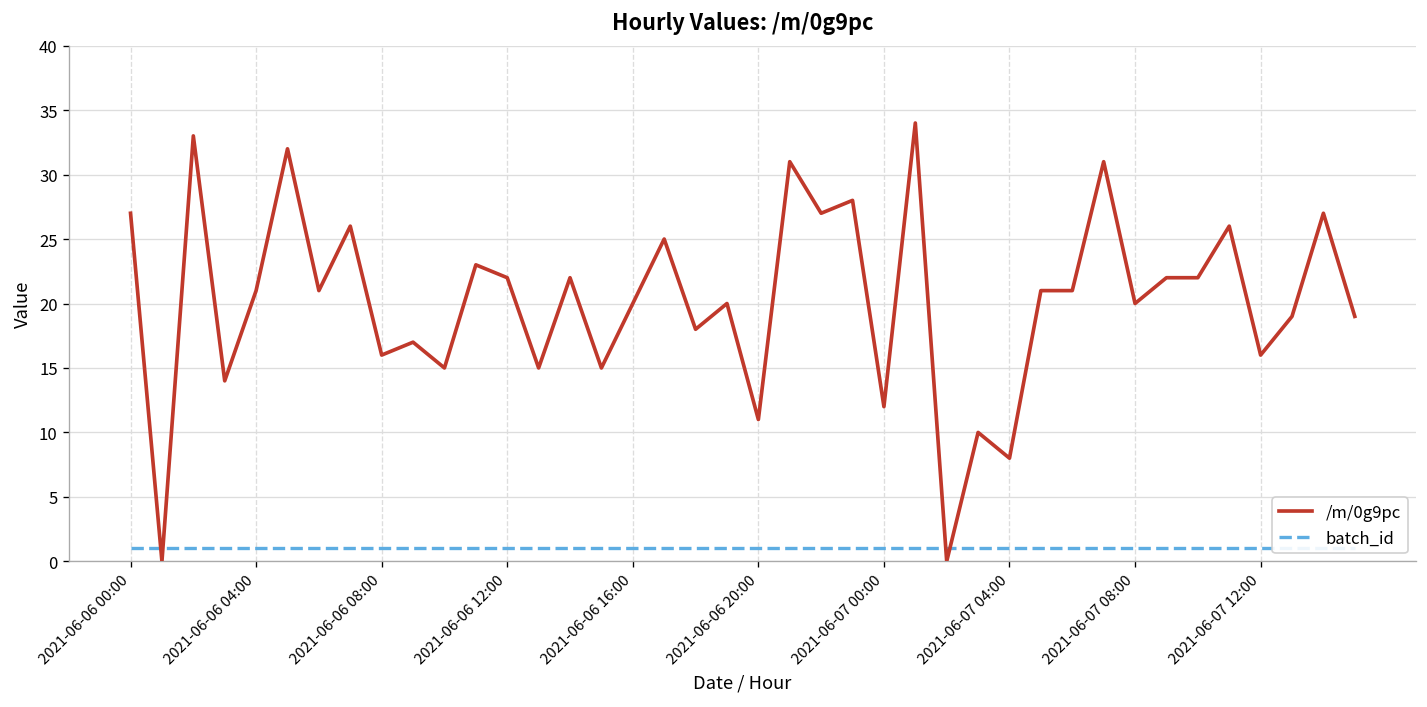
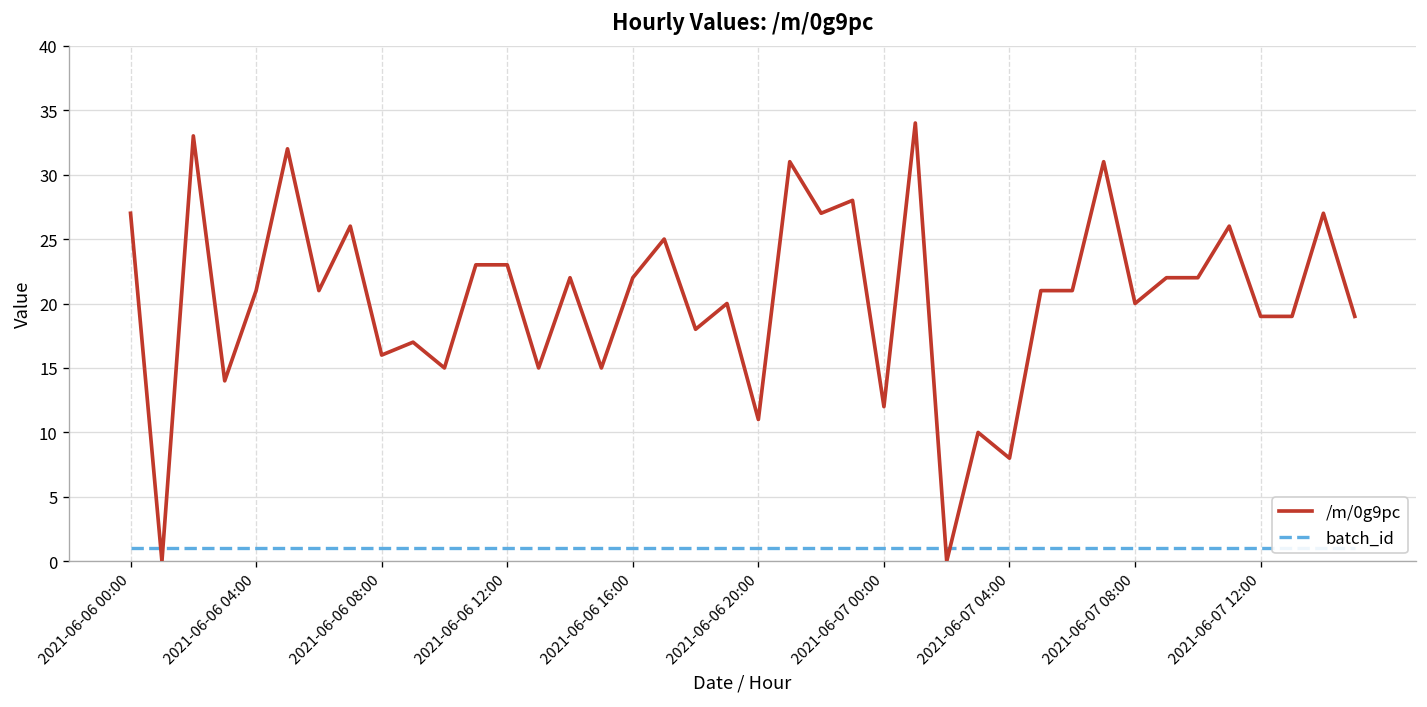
/m/0g9pc, 2021-06-06 12:00: 22 -> 23
/m/0g9pc, 2021-06-06 16:00: 20 -> 22
/m/0g9pc, 2021-06-07 12:00: 16 -> 19
